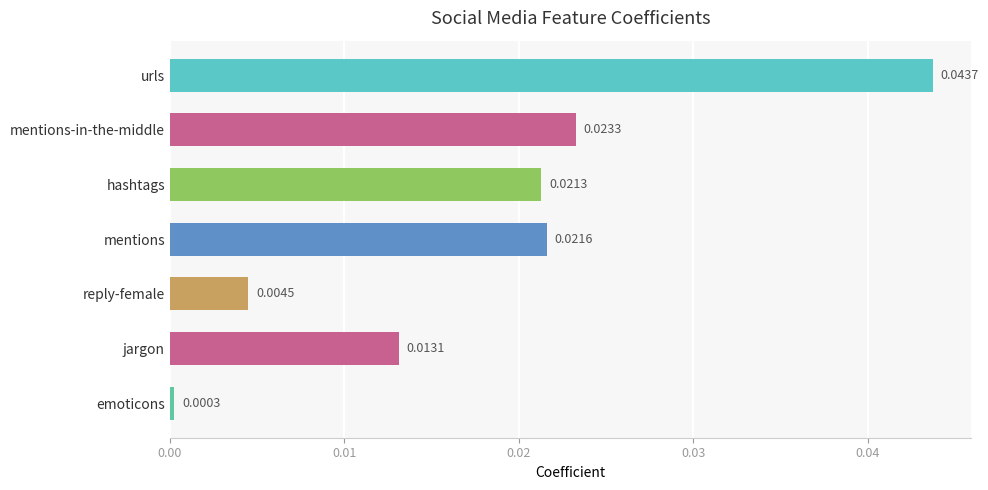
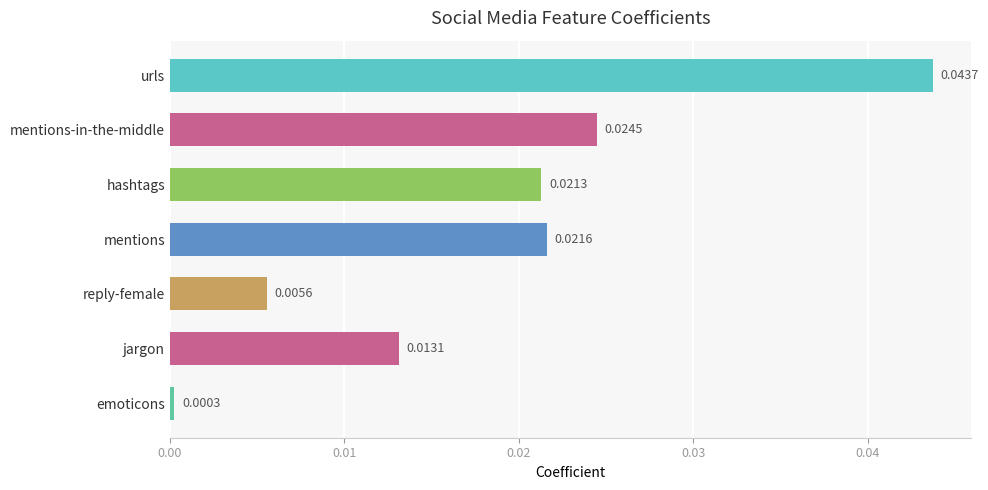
mentions-in-the-middle: 0.0233 -> 0.0245
reply-female: 0.0045 -> 0.0056
